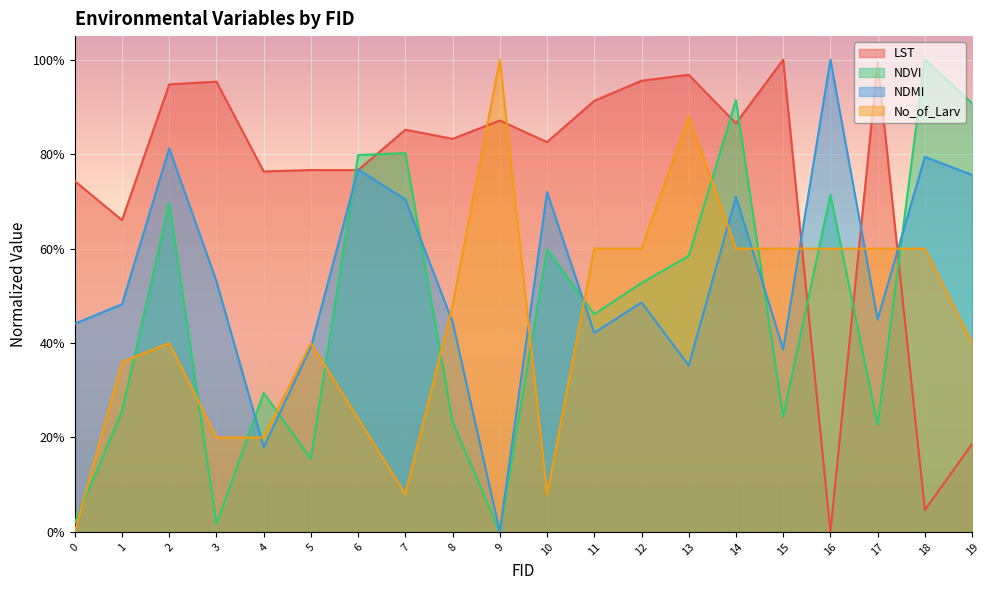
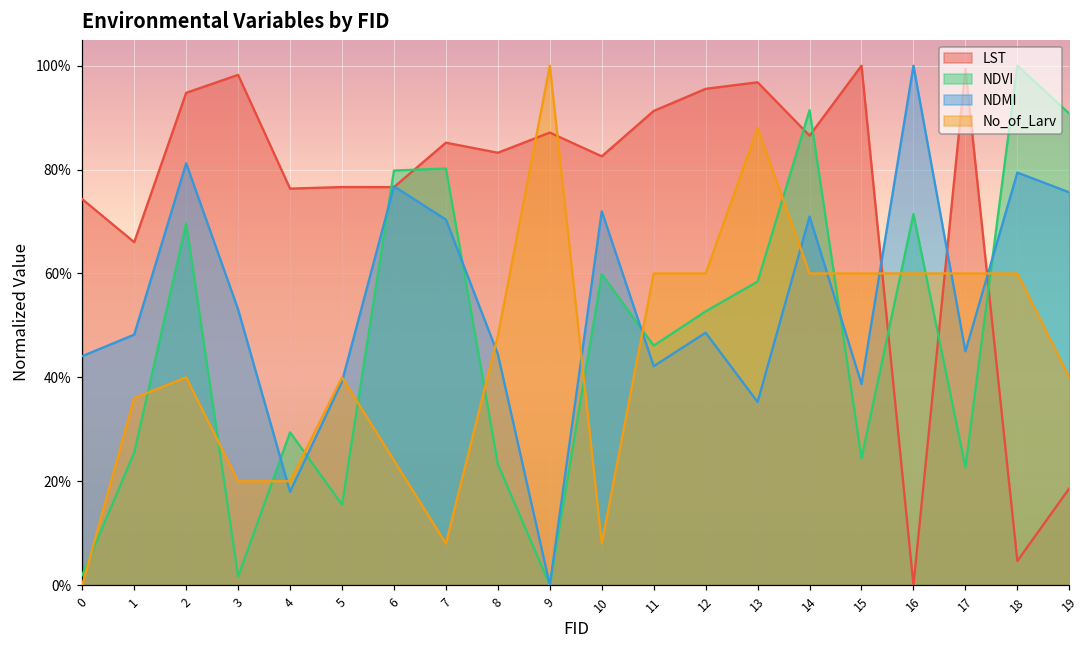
LST, 3: 95% -> 98%
